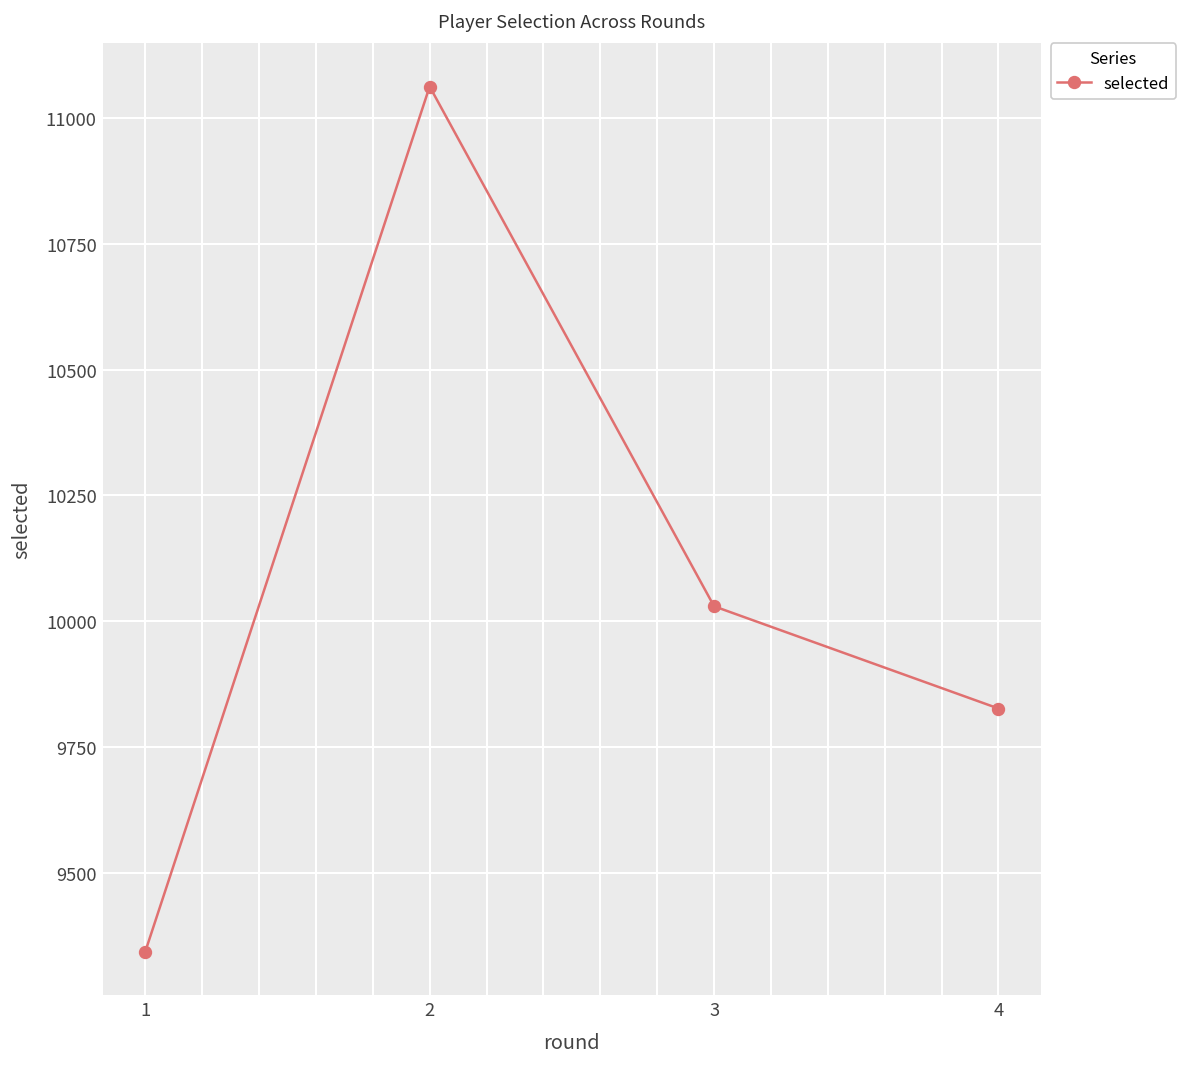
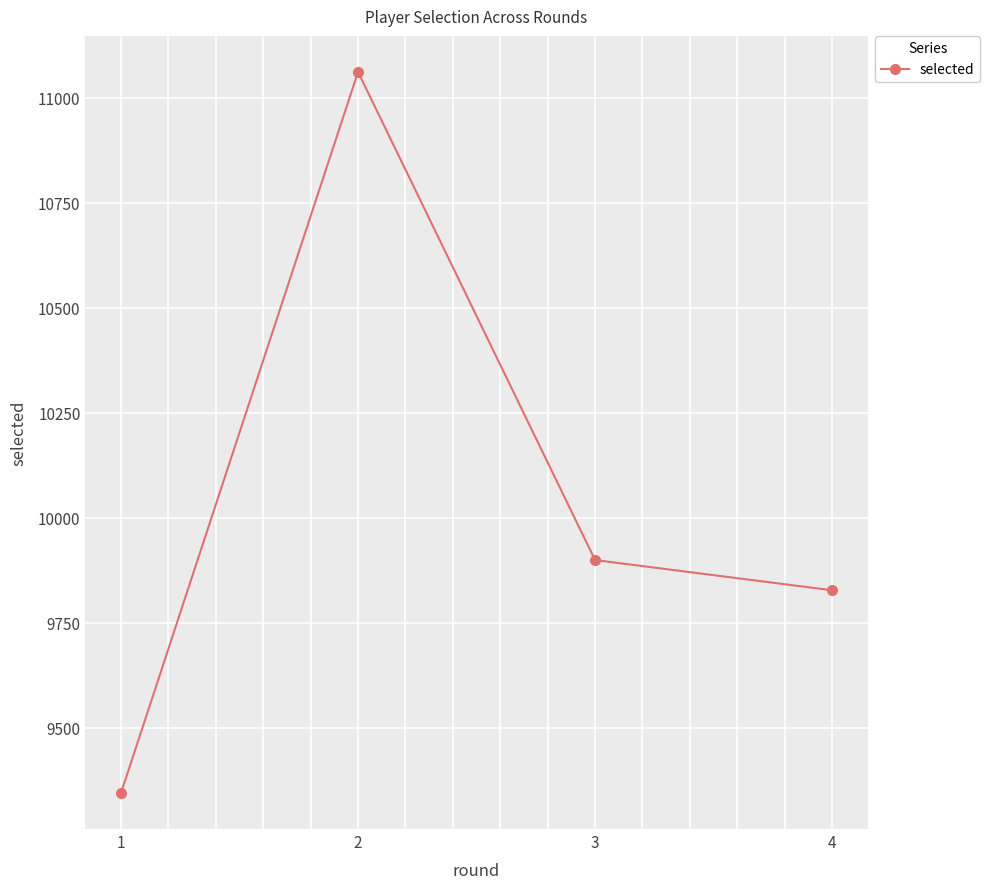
3: 10030 -> 9900
